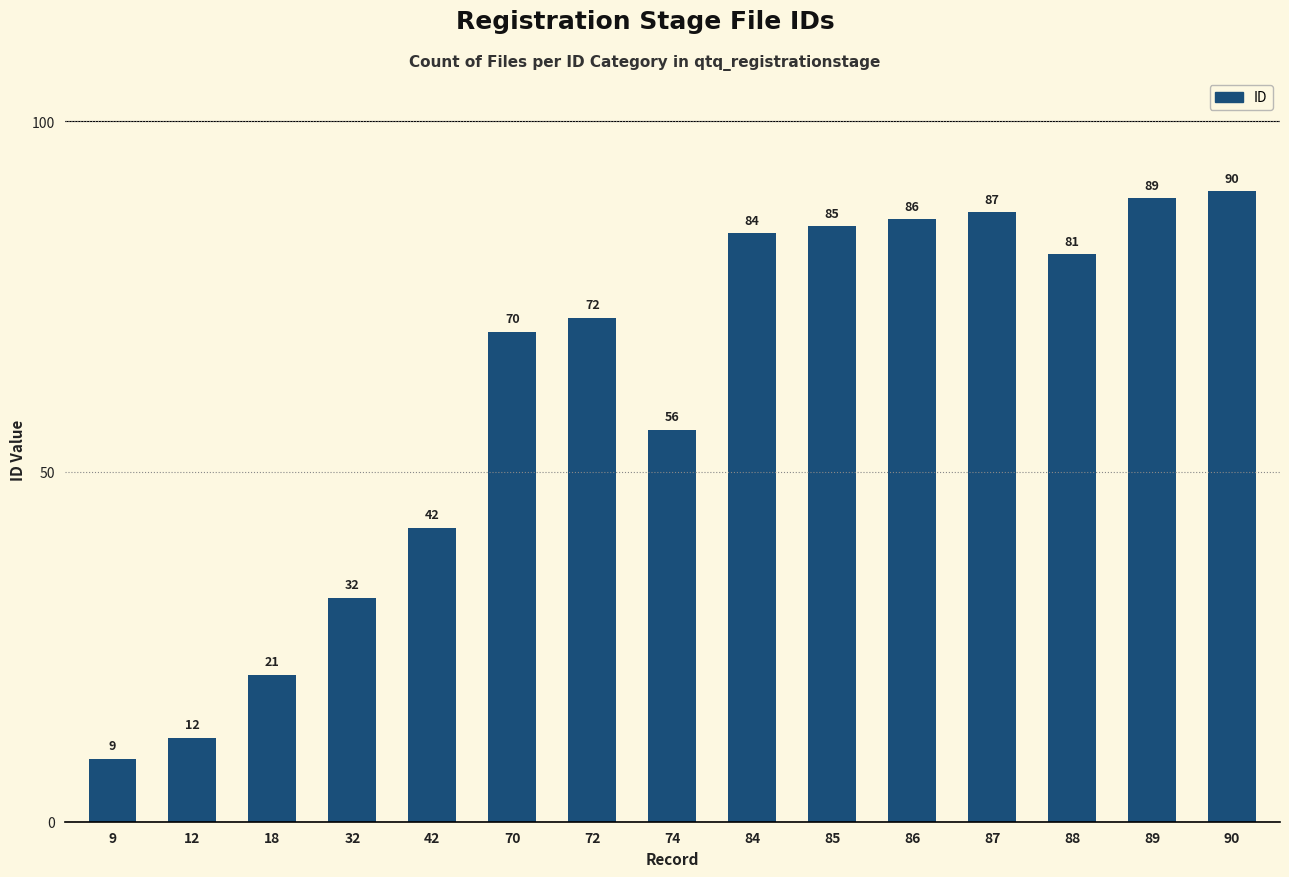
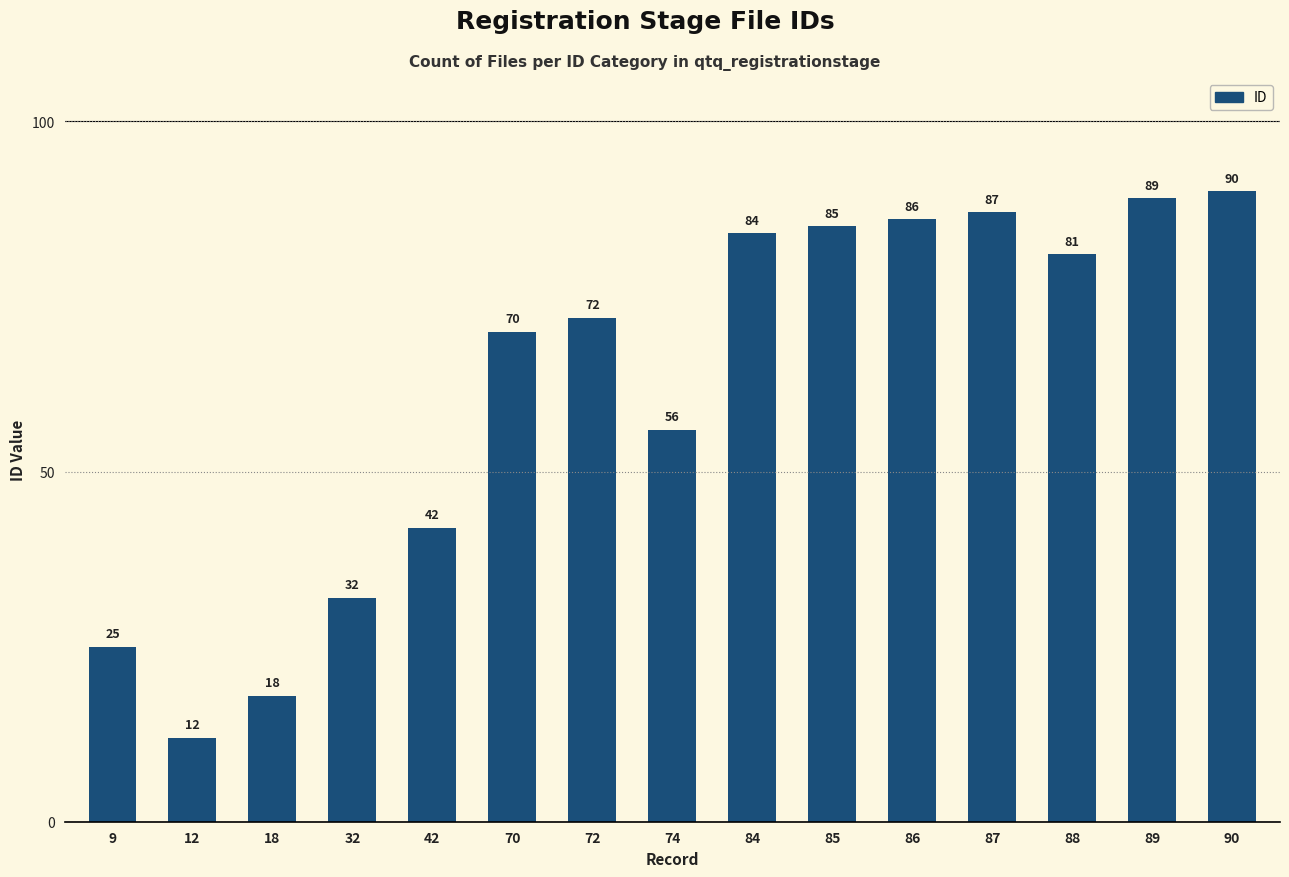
9: 9 -> 25
18: 21 -> 18
